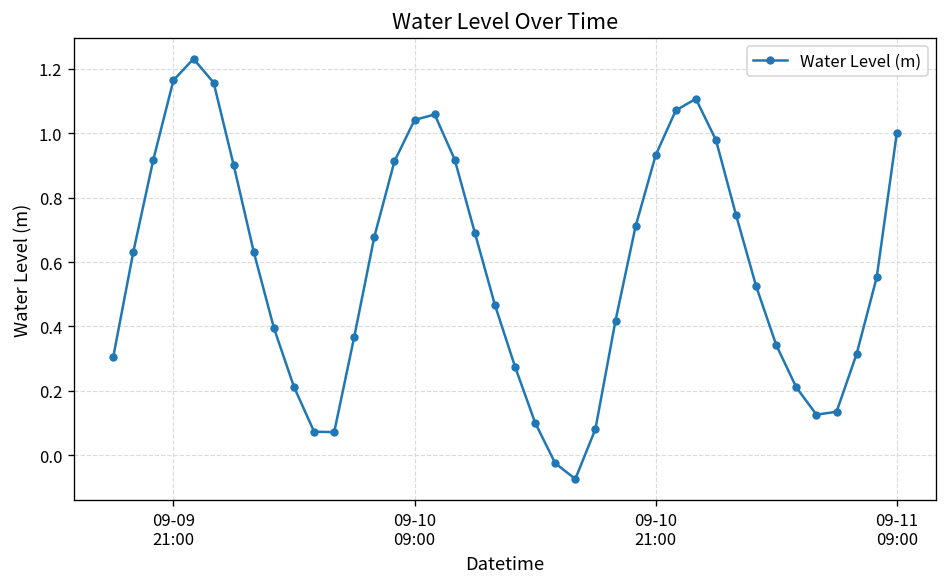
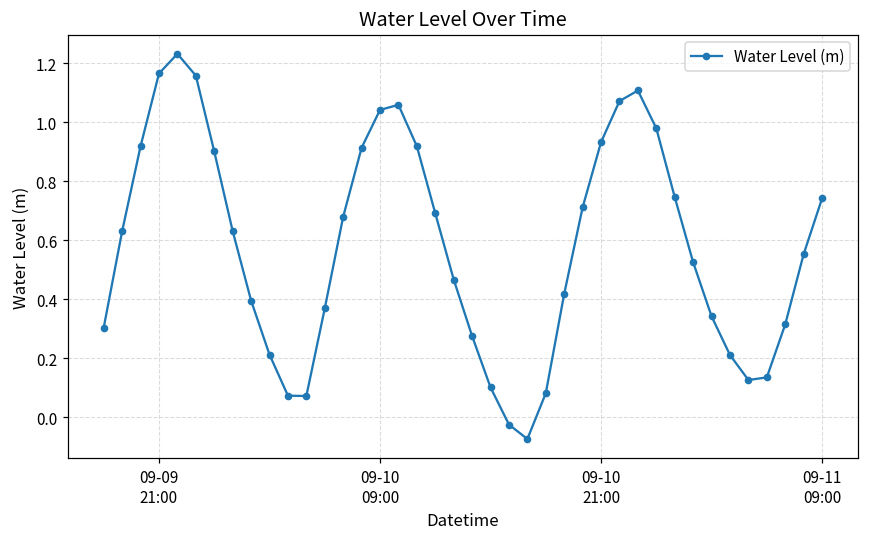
09-11 09:00: 1.00 -> 0.74
